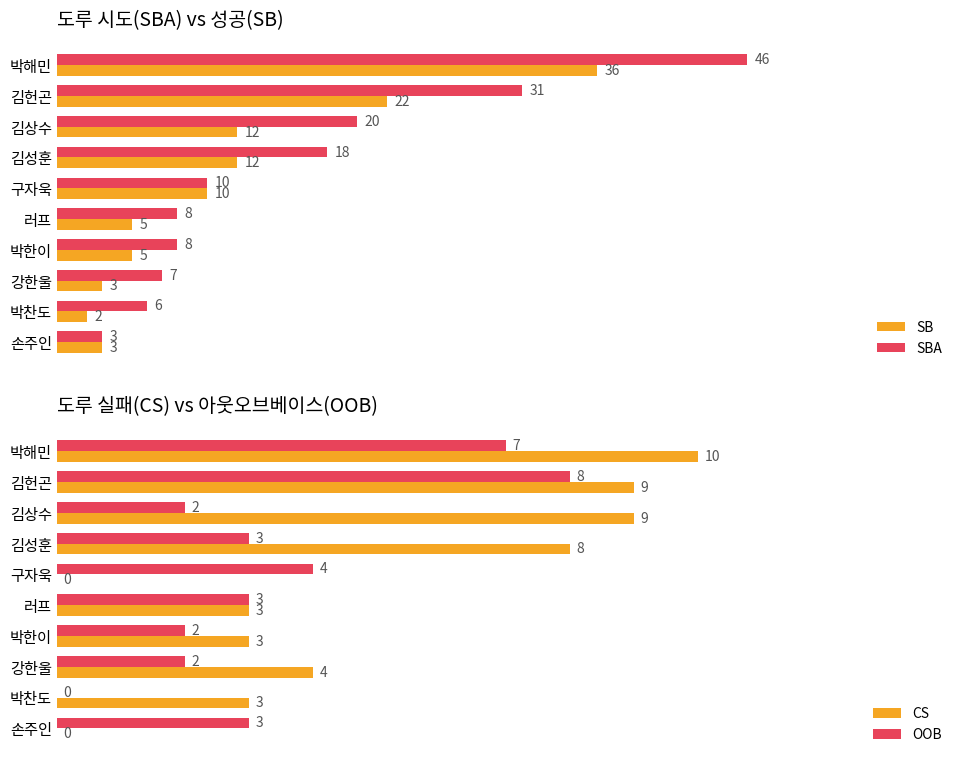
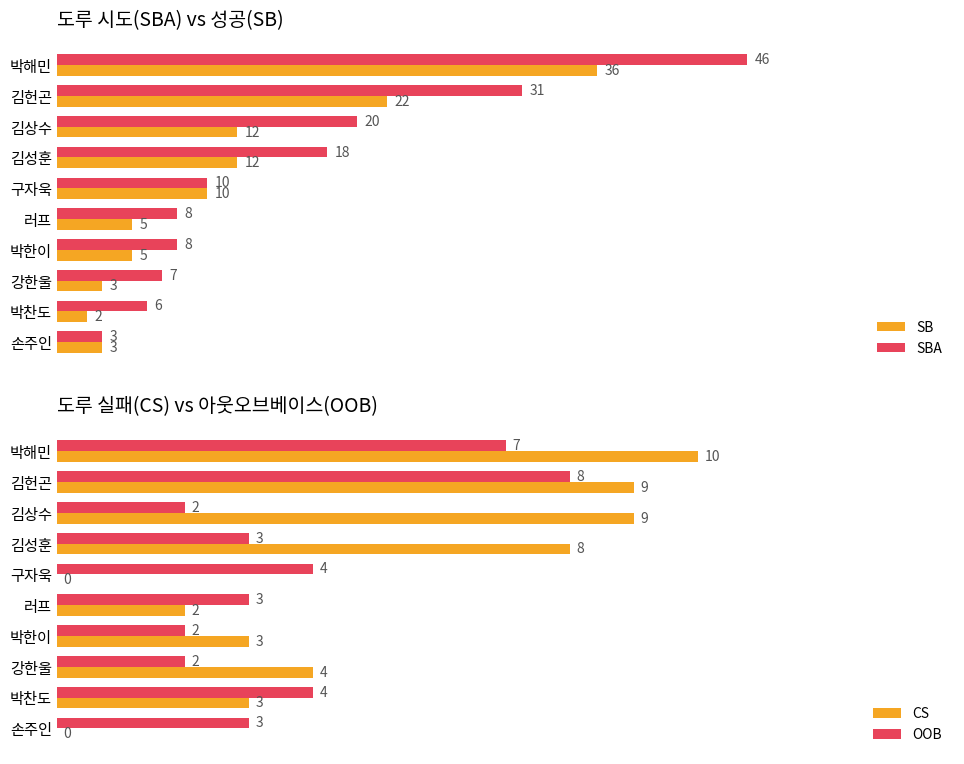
도루 실패(CS) vs 아웃오브베이스(OOB), CS, 러프: 3 -> 2
도루 실패(CS) vs 아웃오브베이스(OOB), OOB, 박찬도: 0 -> 4
